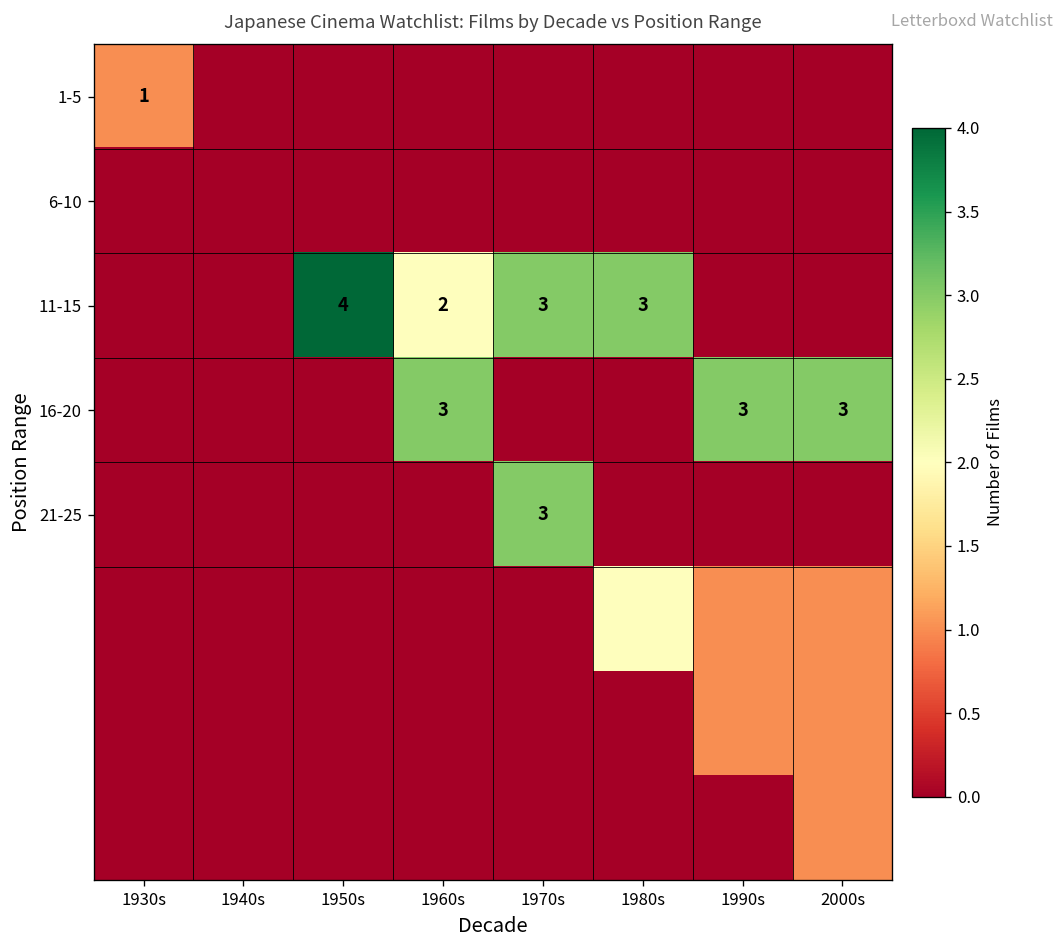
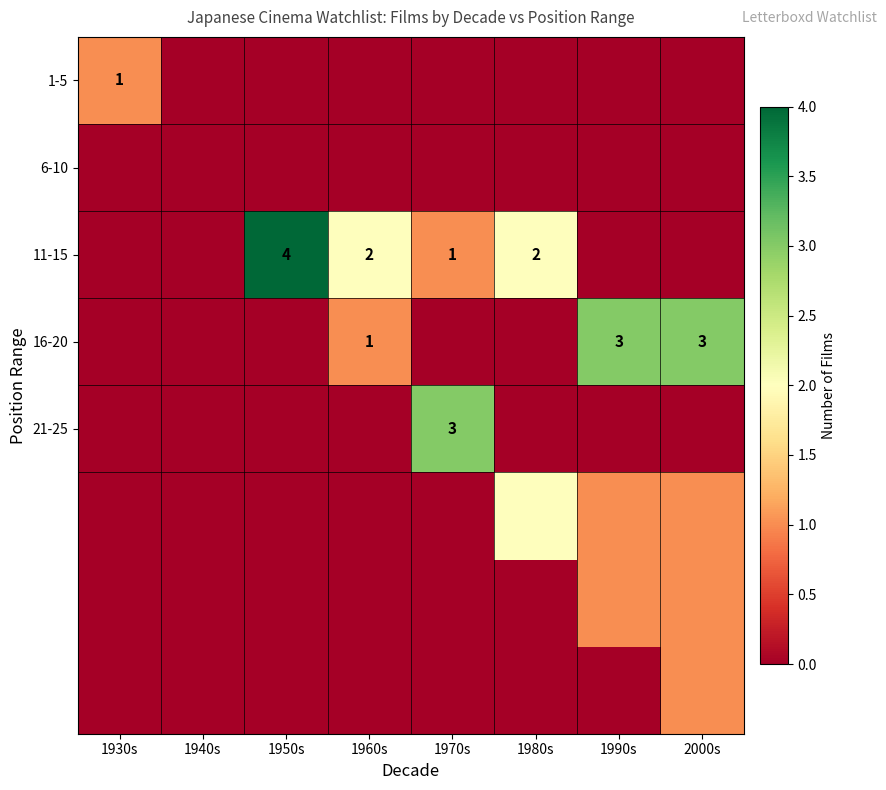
11-15, 1970s: 3 -> 1
11-15, 1980s: 3 -> 2
16-20, 1960s: 3 -> 1
